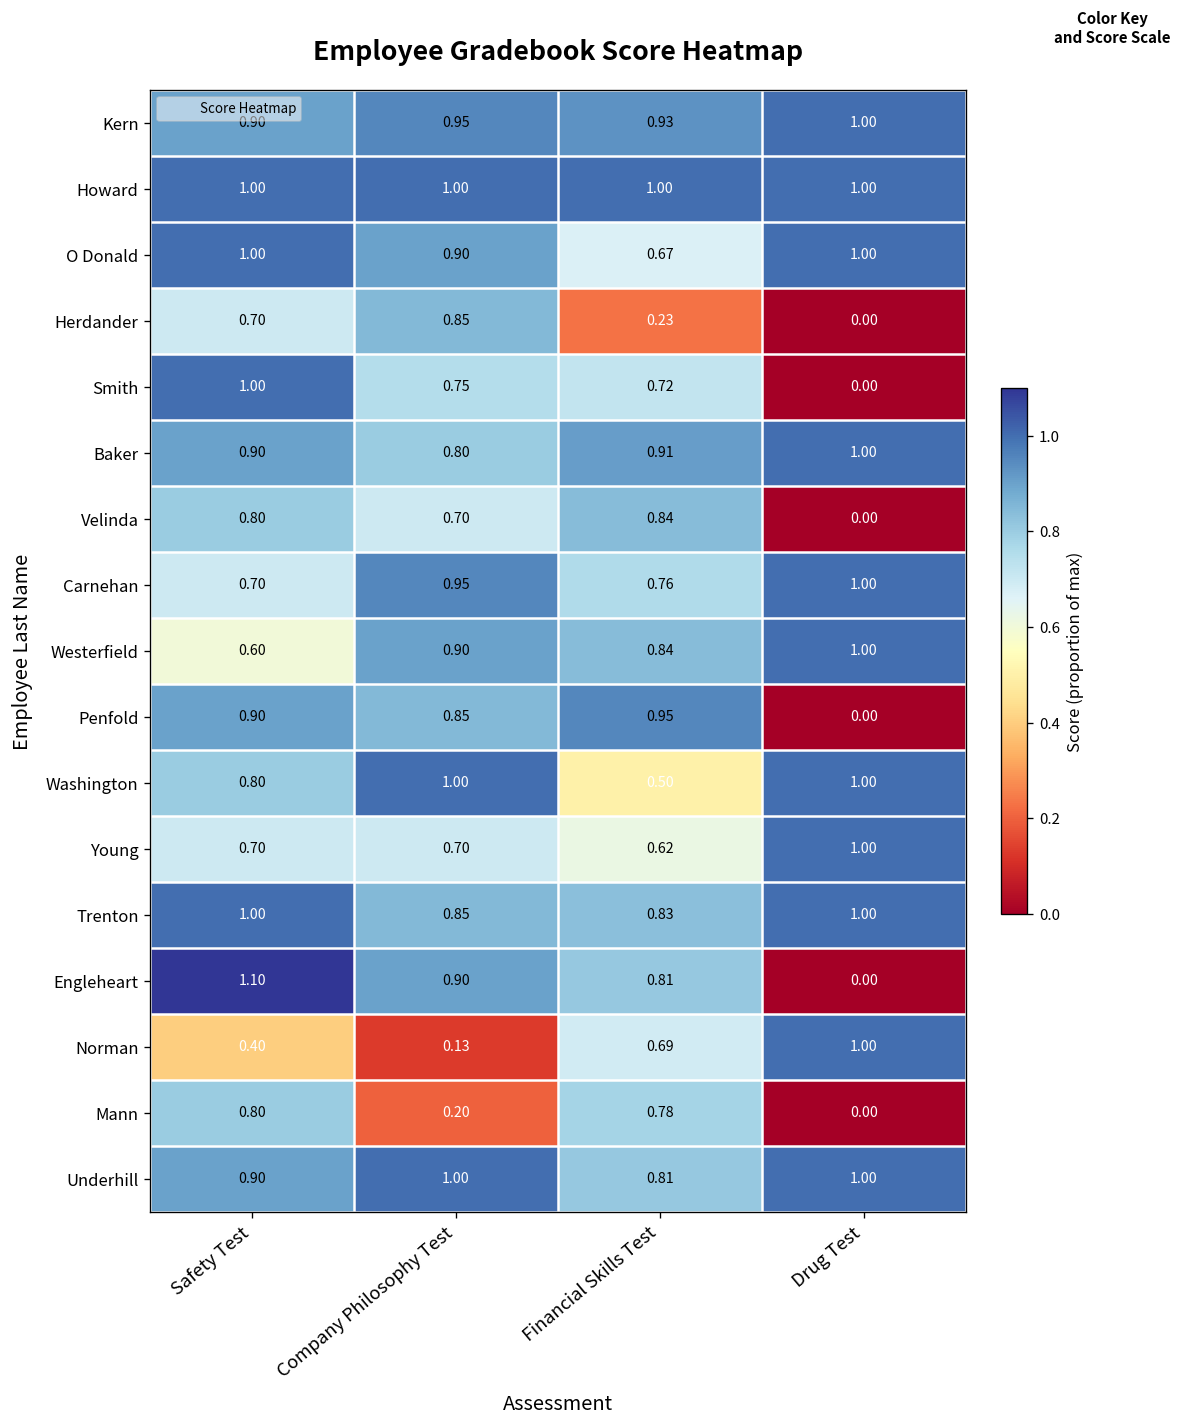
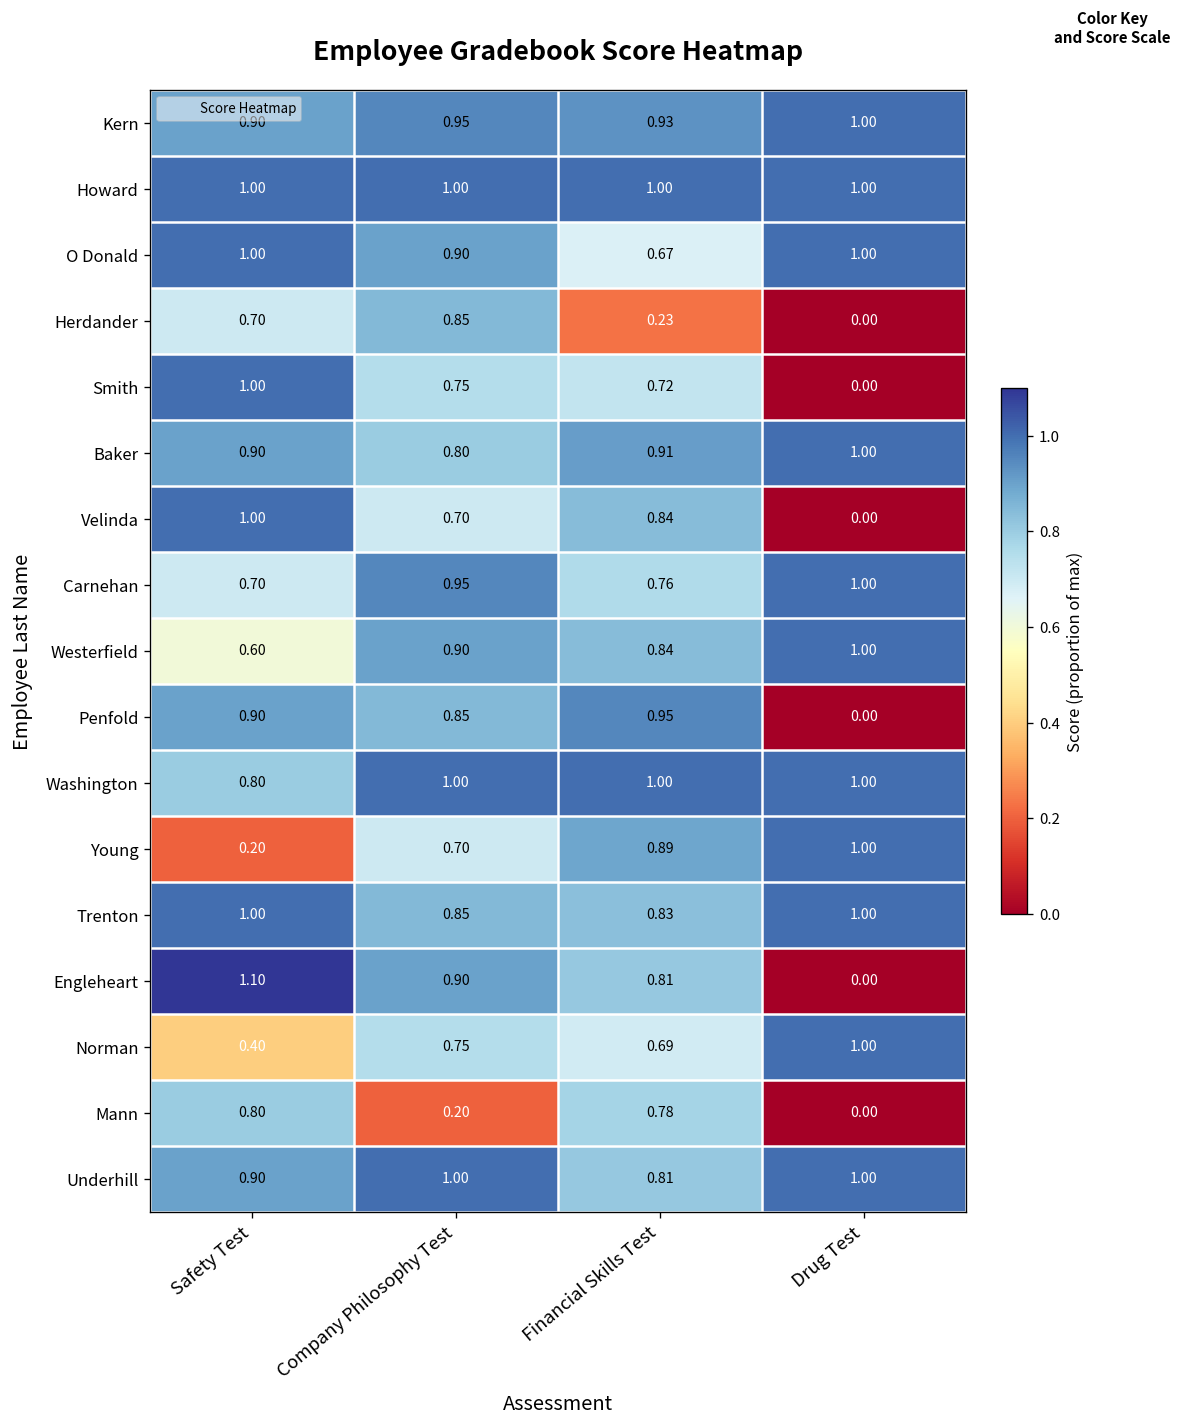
Velinda, Safety Test: 0.80 -> 1.00
Washington, Financial Skills Test: 0.50 -> 1.00
Young, Safety Test: 0.70 -> 0.20
Young, Financial Skills Test: 0.62 -> 0.89
Norman, Company Philosophy Test: 0.13 -> 0.75
